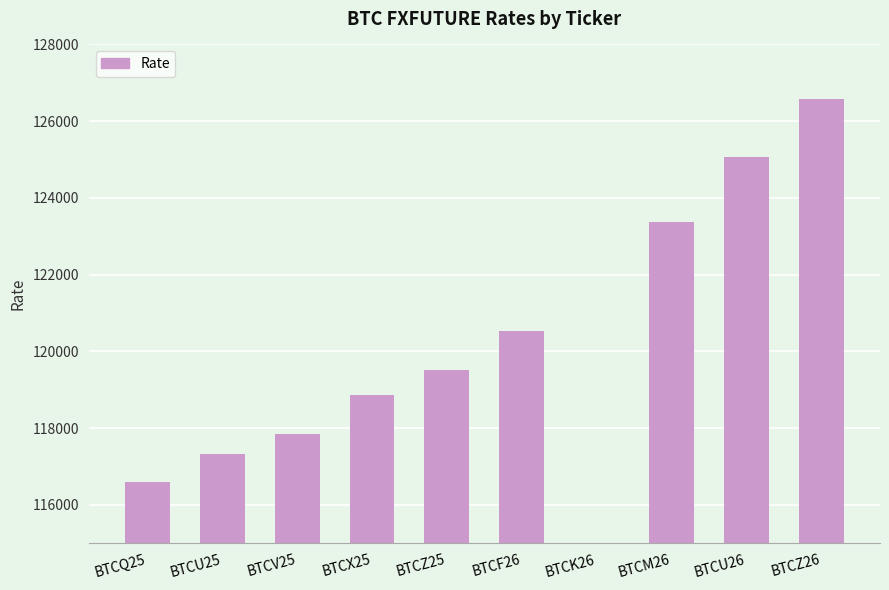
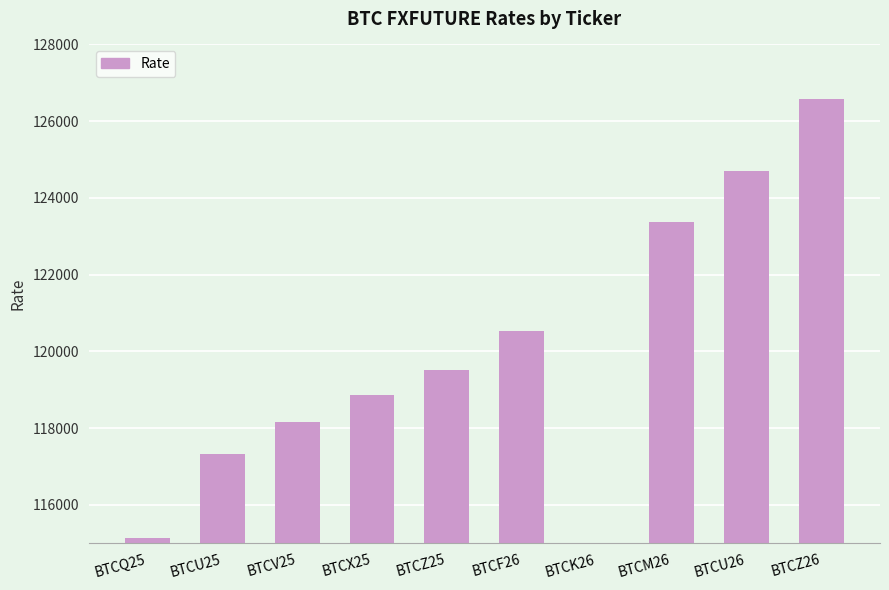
BTCQ25: 116600 -> 115100
BTCV25: 117900 -> 118200
BTCU26: 125100 -> 124700
